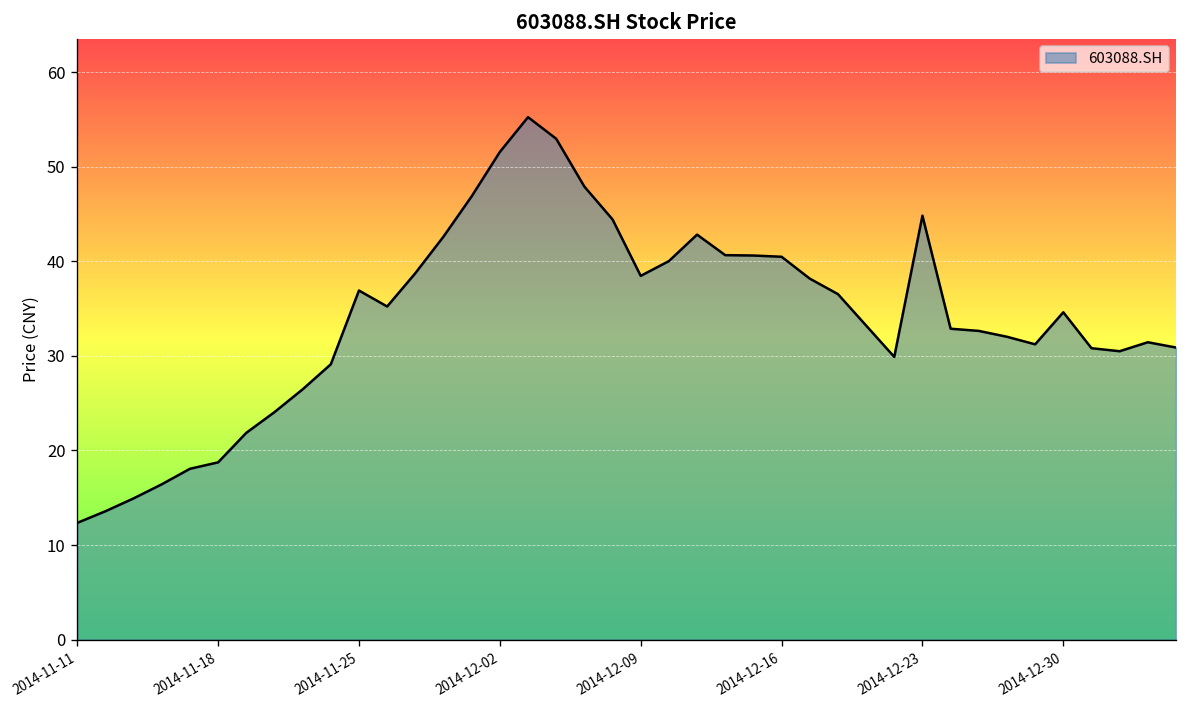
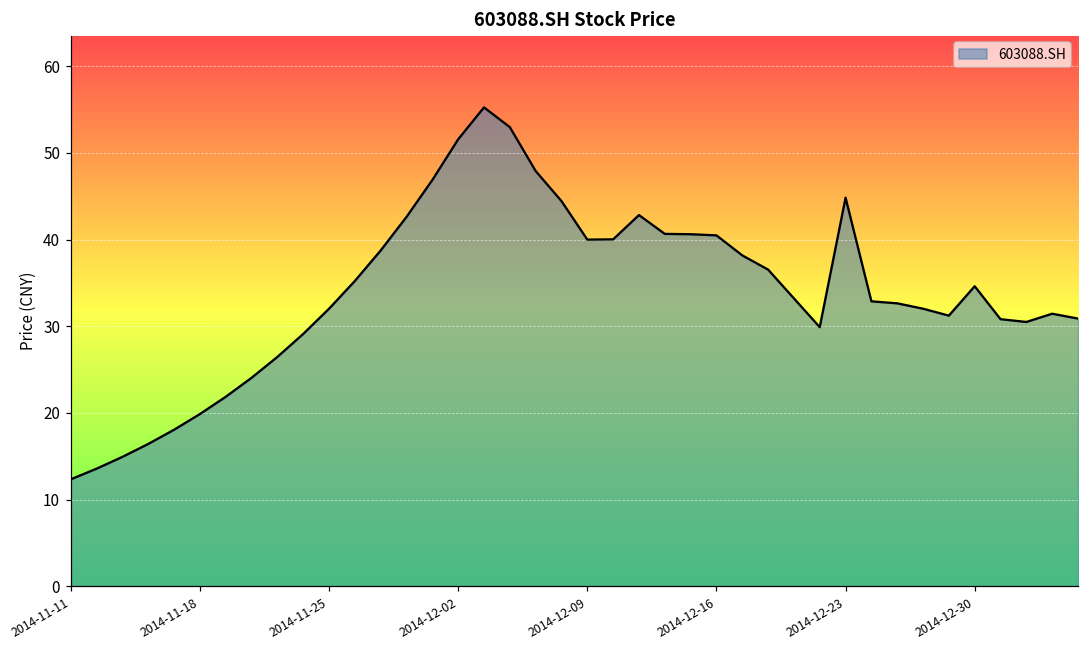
2014-11-18: 19 -> 20
2014-11-25: 37 -> 32
2014-12-09: 38 -> 40
